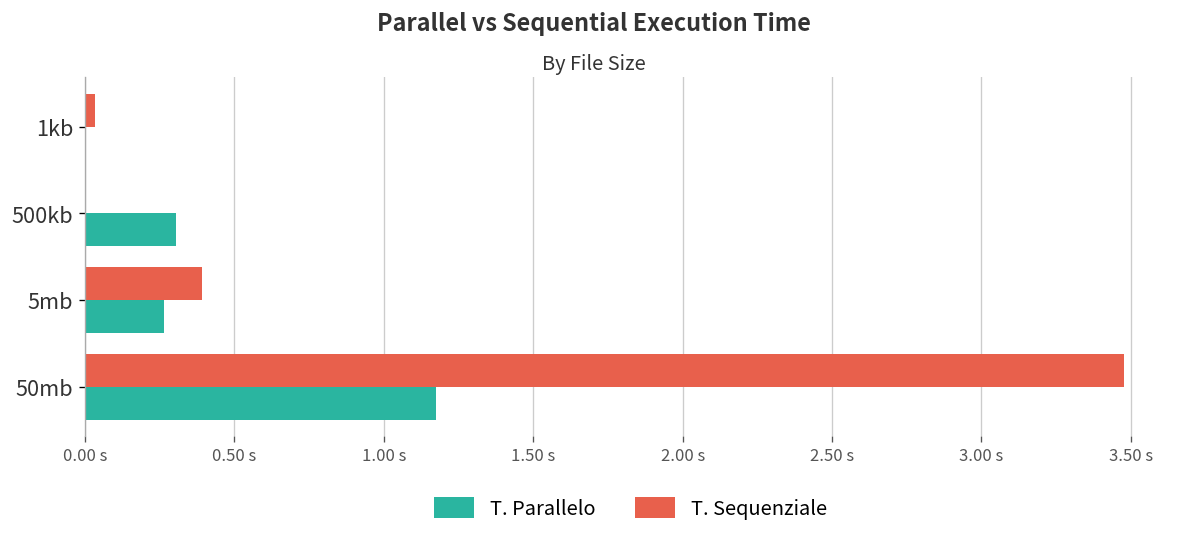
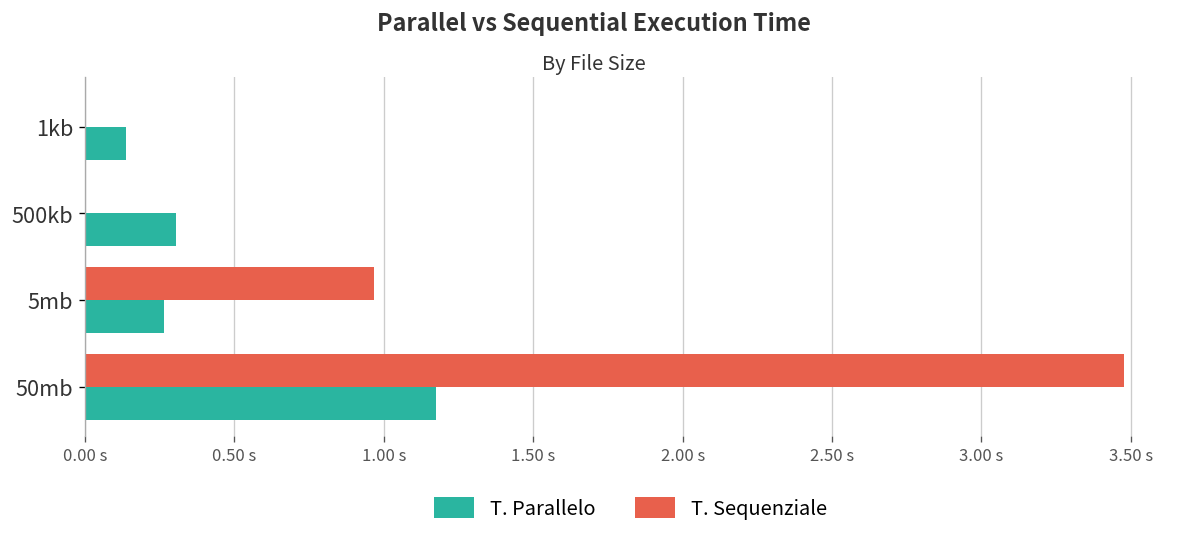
T. Sequenziale, 1kb: 0.03 s -> 0.00 s
T. Parallelo, 1kb: 0.00 s -> 0.14 s
T. Sequenziale, 5mb: 0.39 s -> 0.97 s
